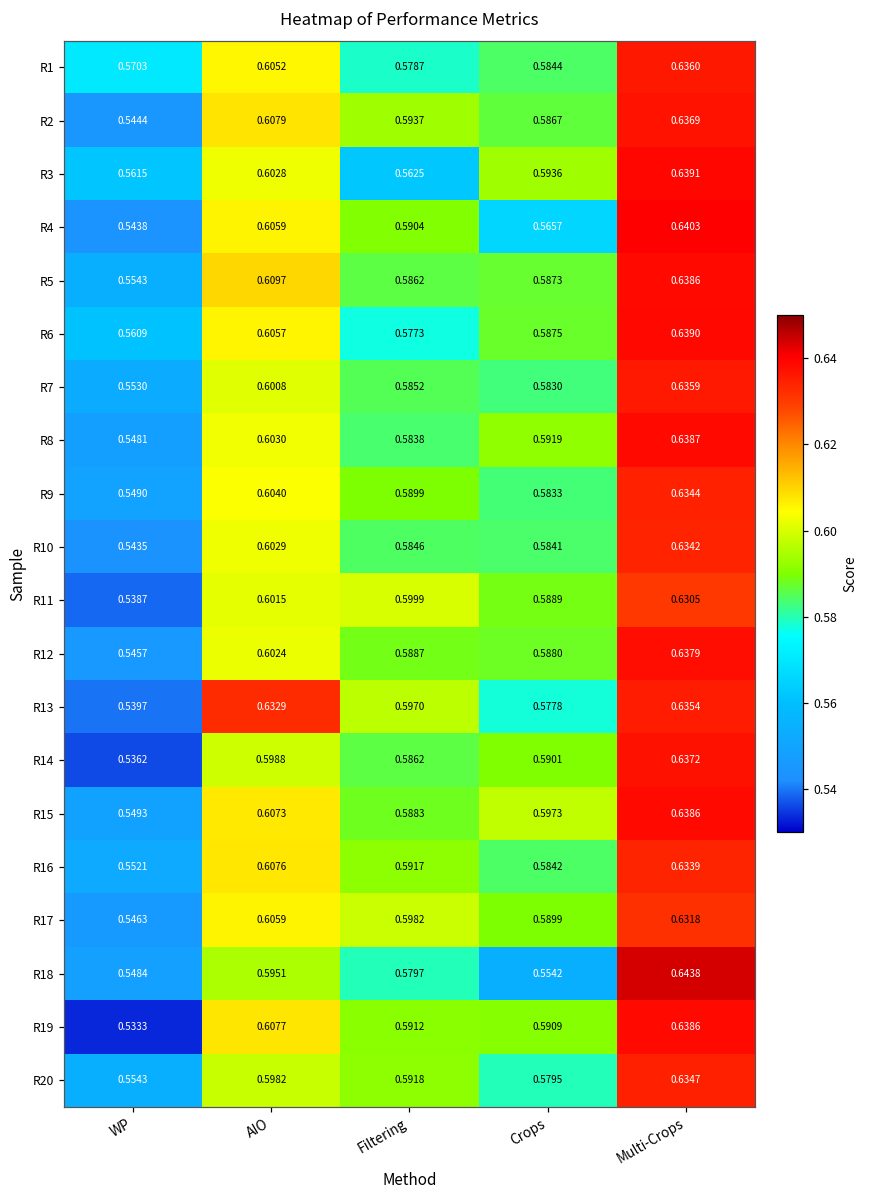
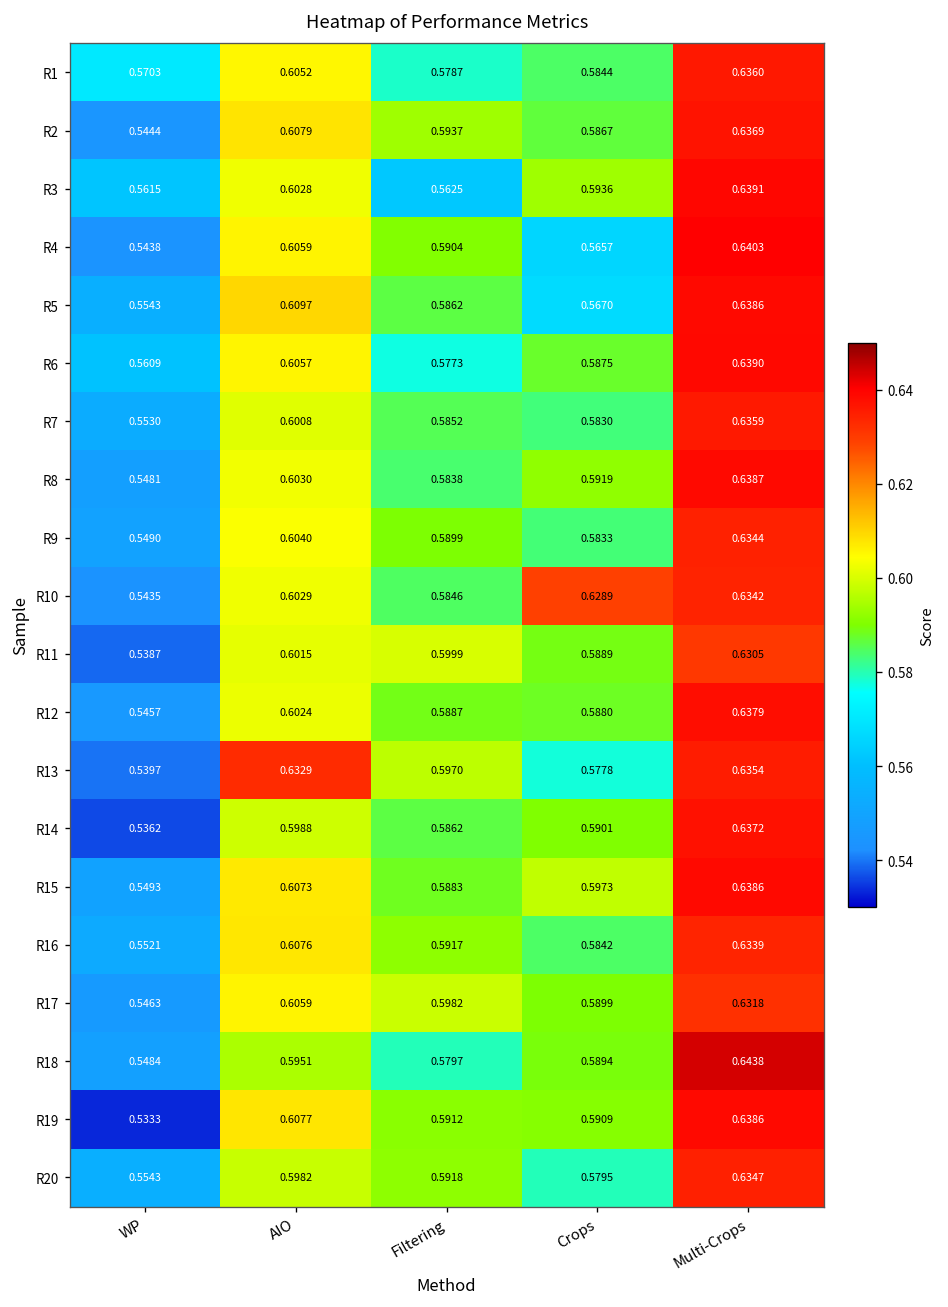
R5, Crops: 0.5873 -> 0.5670
R10, Crops: 0.5841 -> 0.6289
R18, Crops: 0.5542 -> 0.5894
